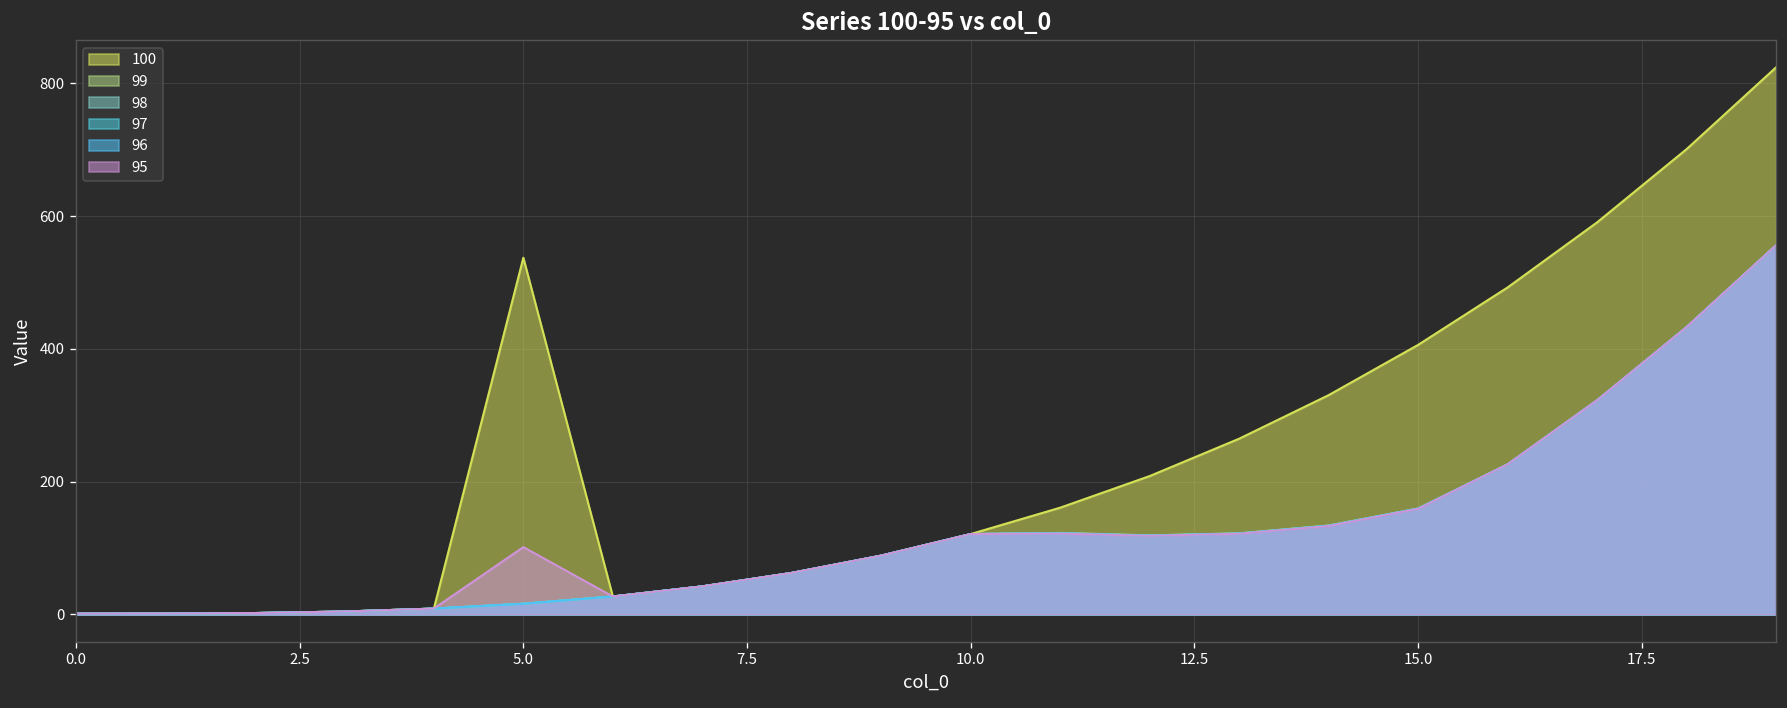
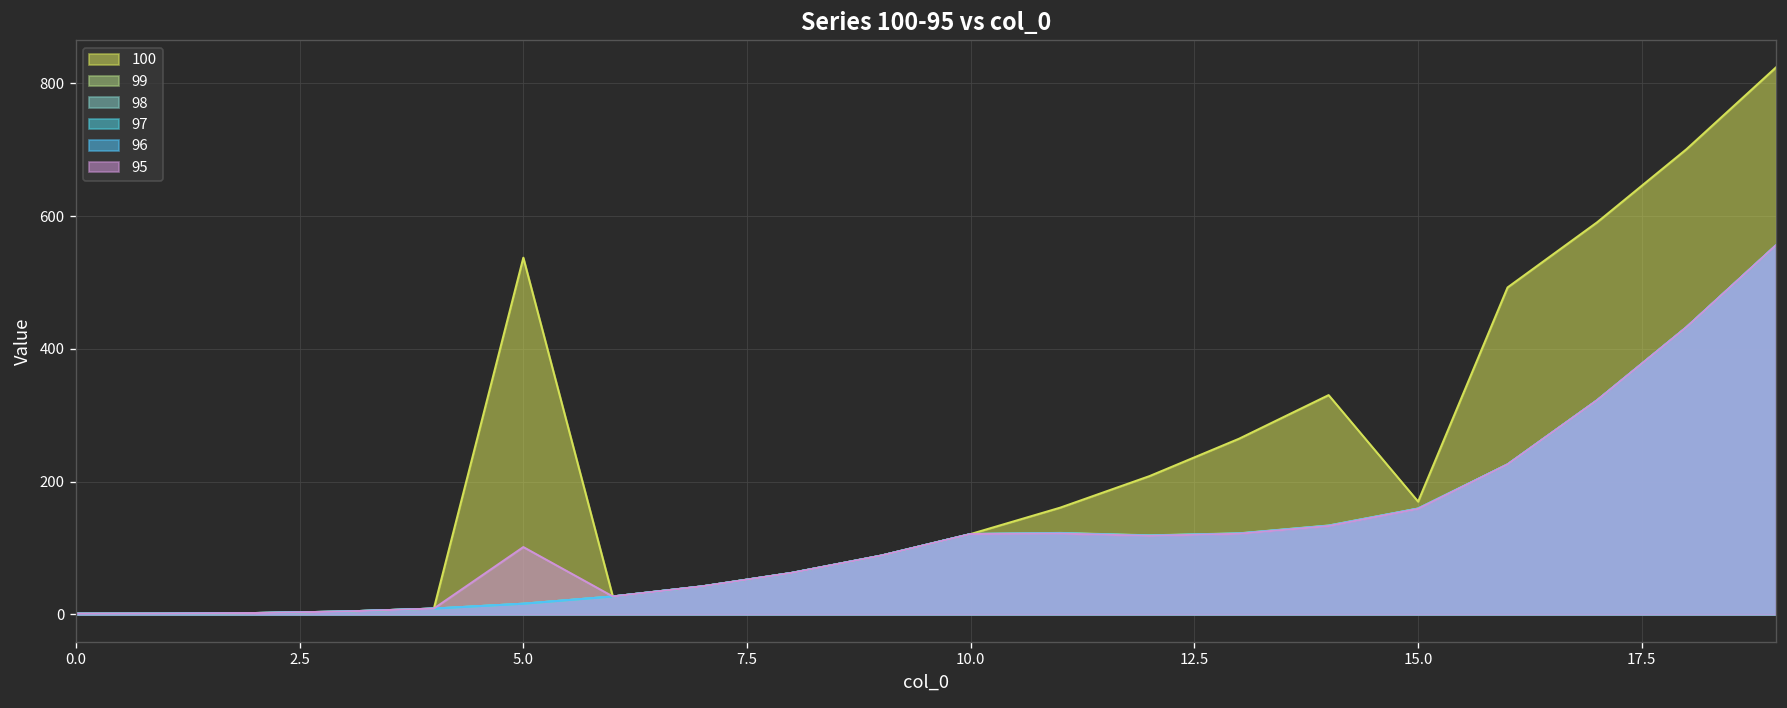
100, 15.0: 410 -> 170
